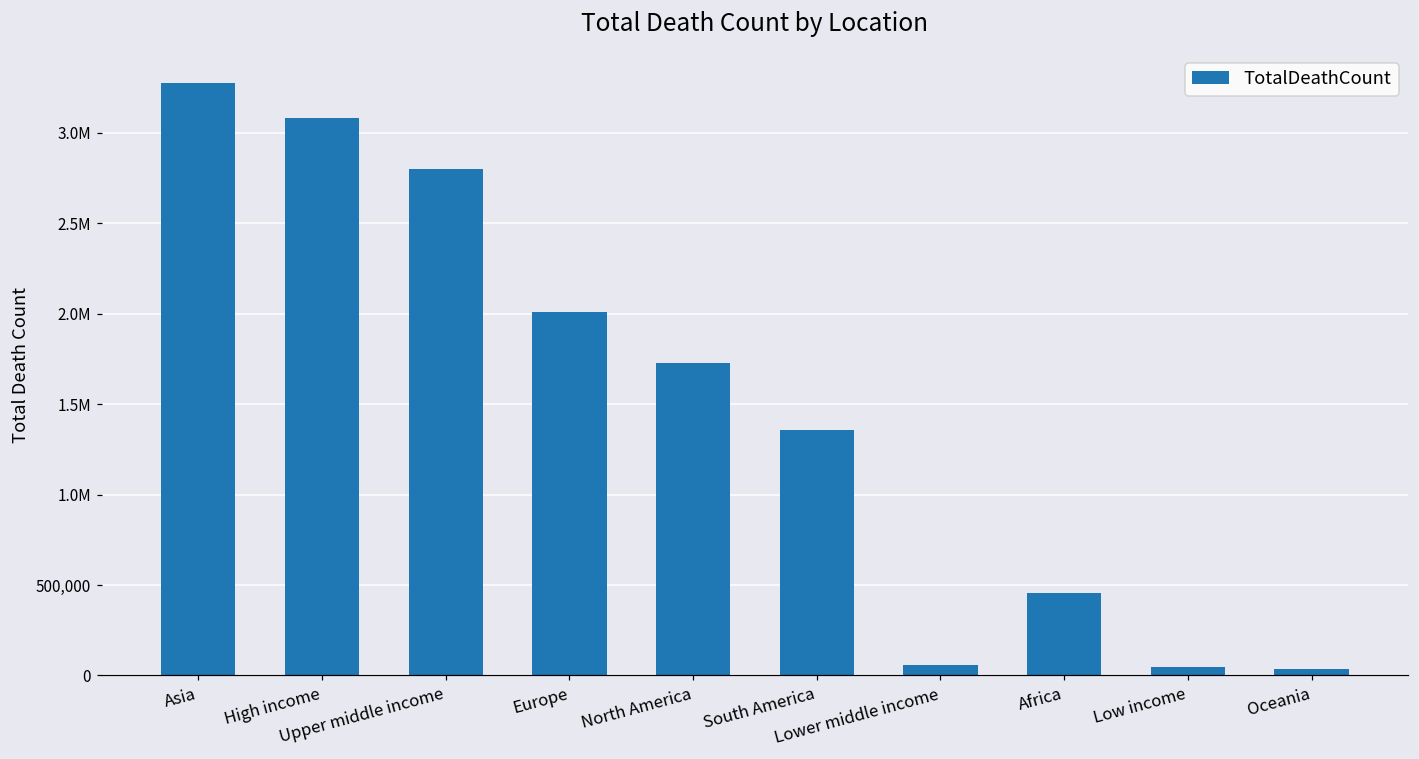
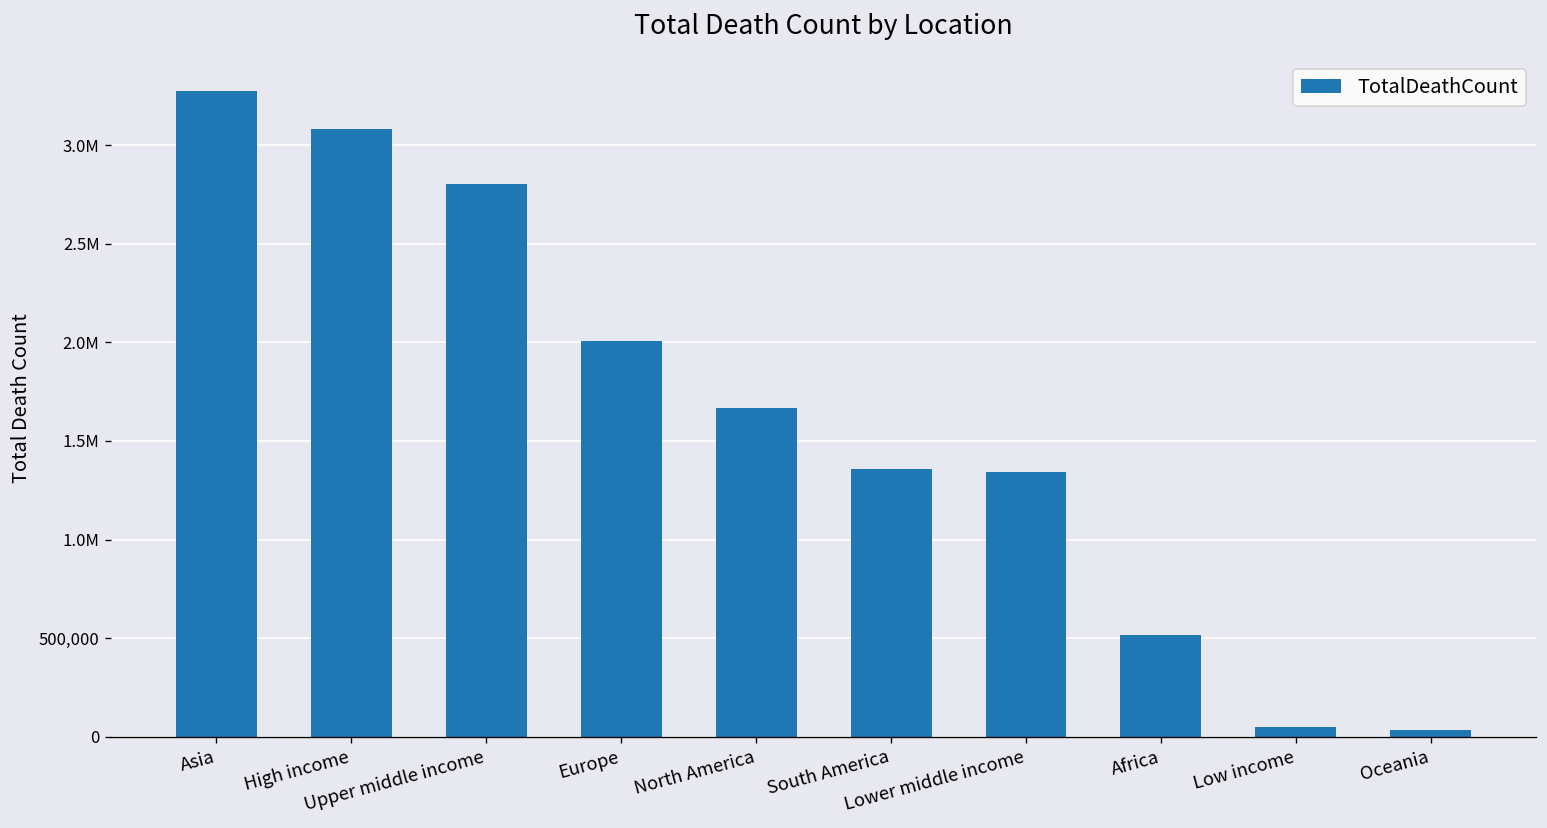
North America: 1,730,000 -> 1,670,000
Lower middle income: 60,000 -> 1,340,000
Africa: 460,000 -> 520,000
